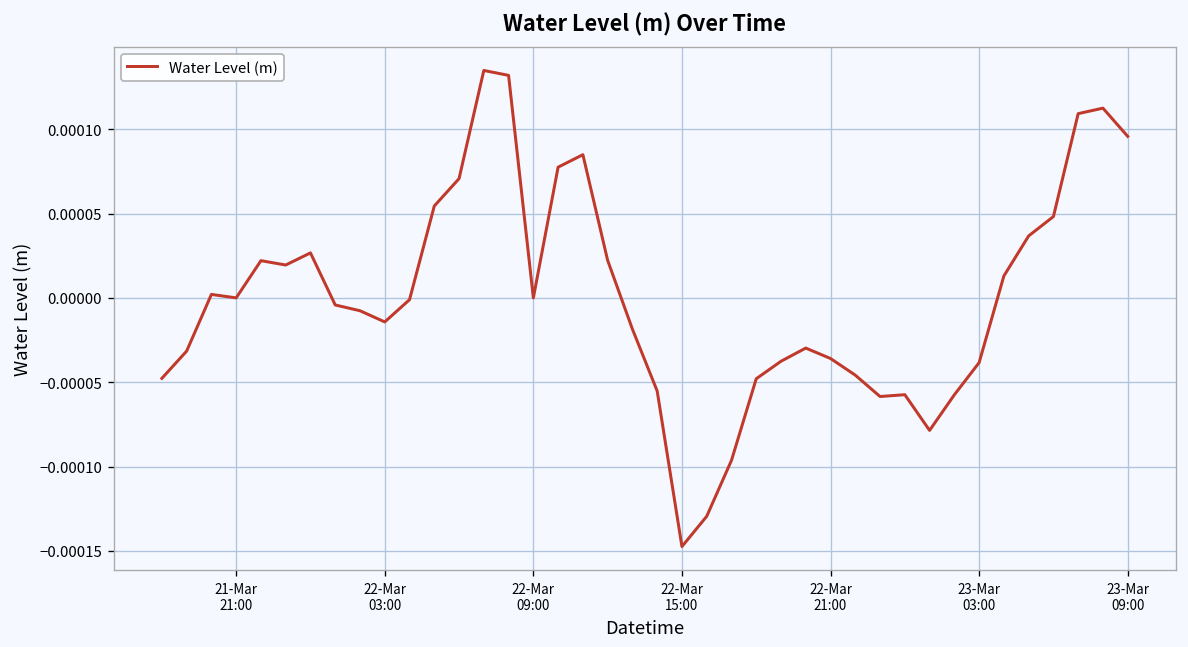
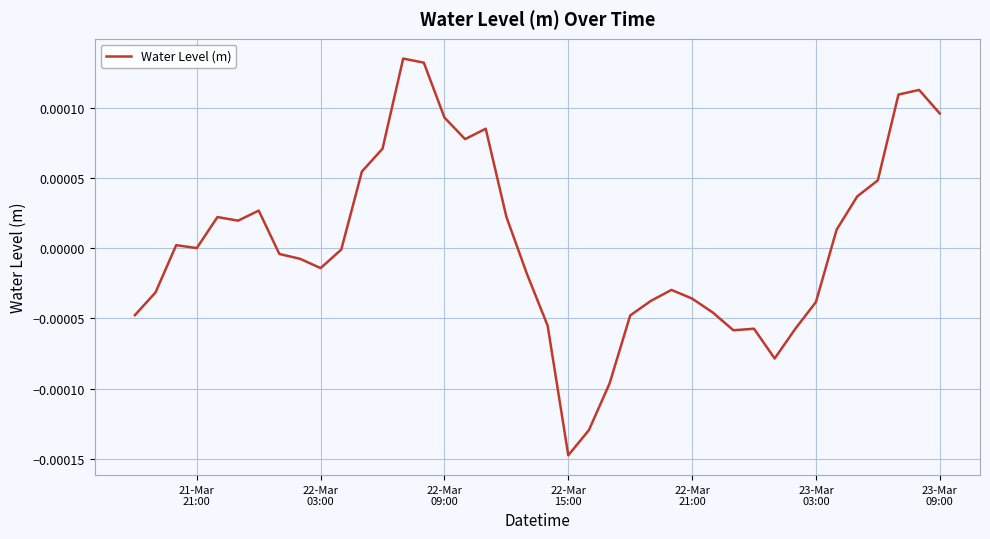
22-Mar 09:00: 0.0000 -> 0.0001
